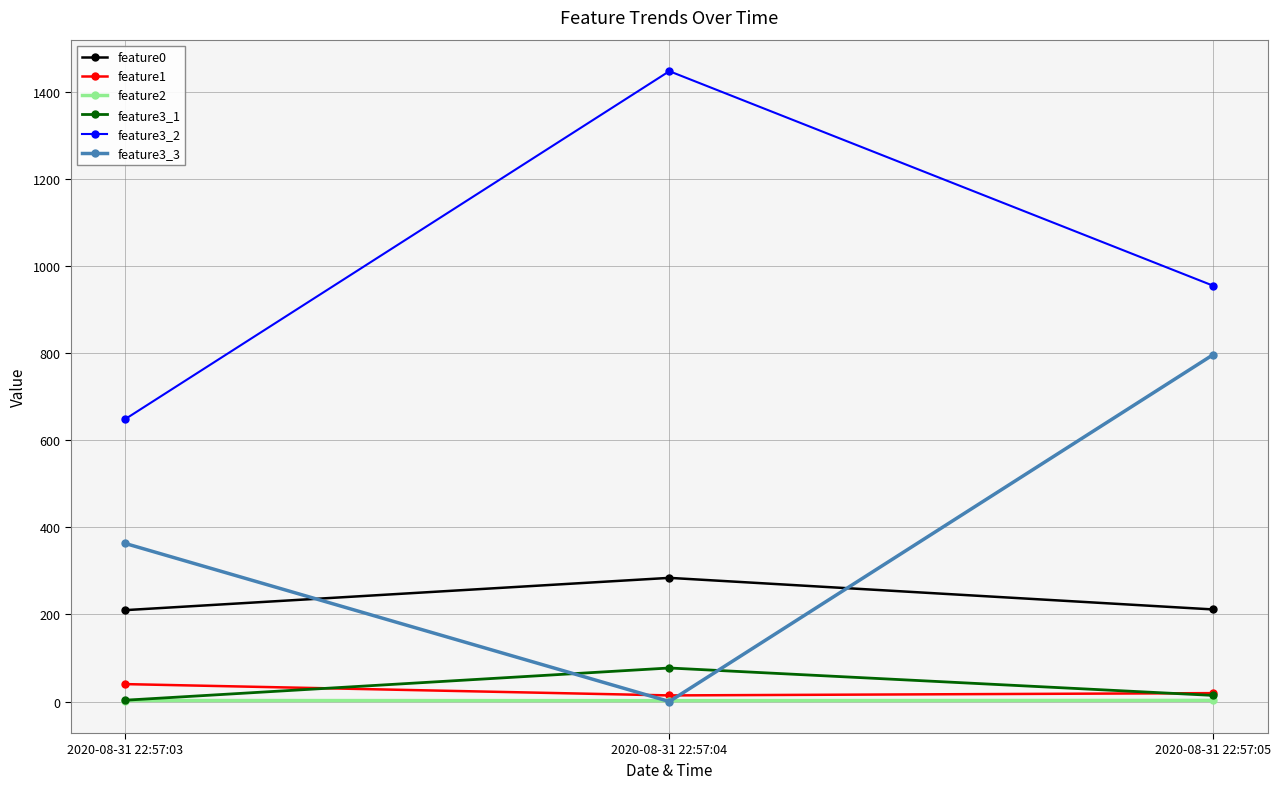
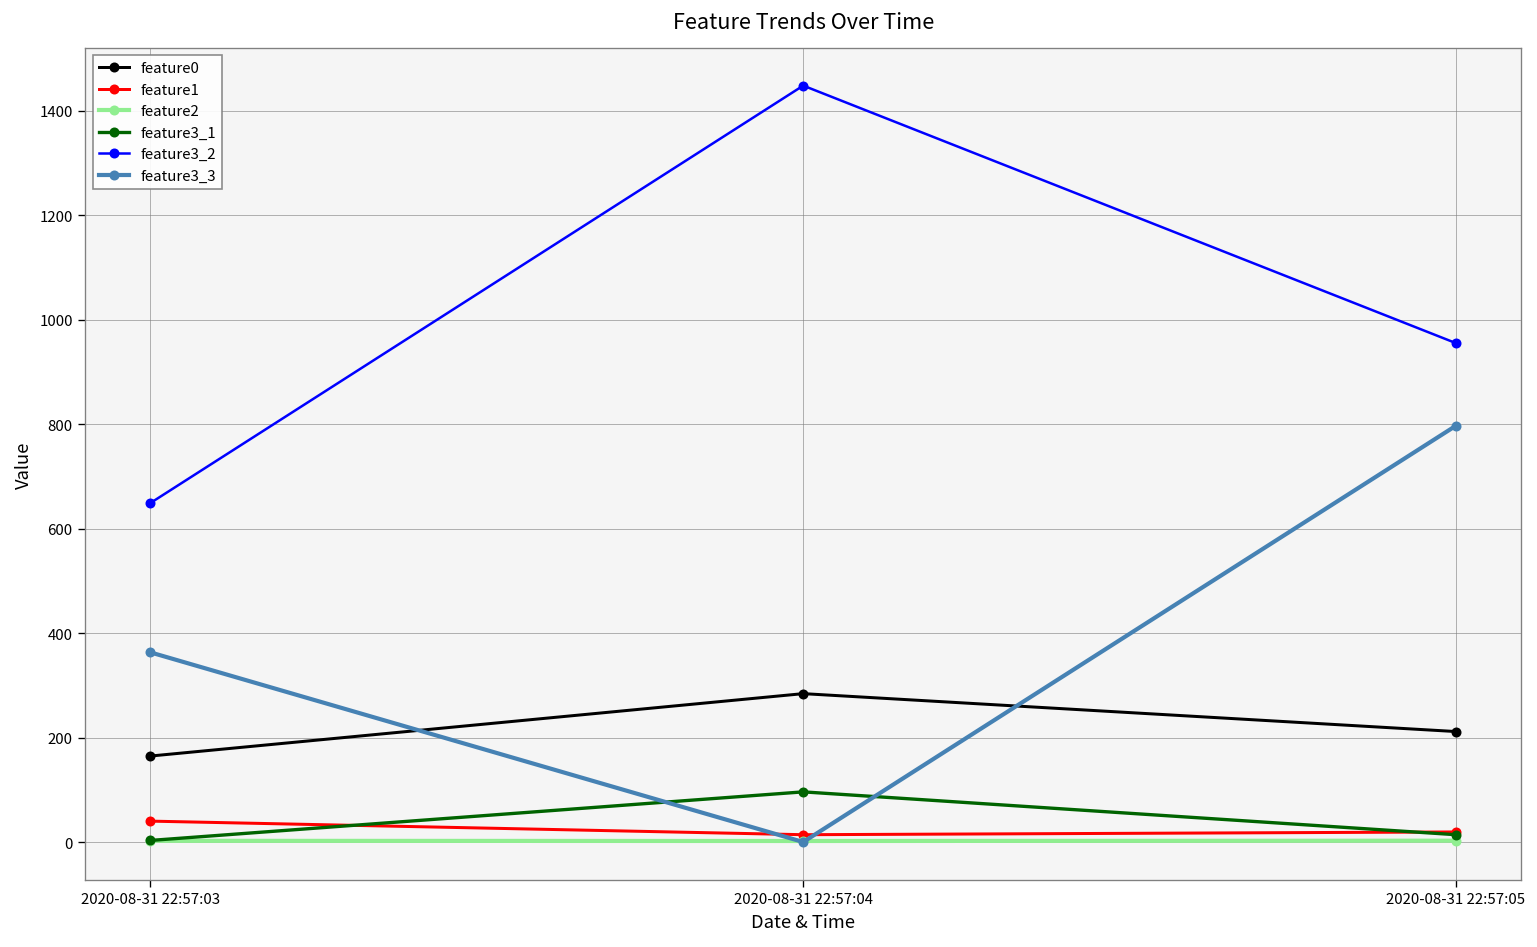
feature0, 2020-08-31 22:57:03: 210 -> 160
feature3_1, 2020-08-31 22:57:04: 80 -> 100
